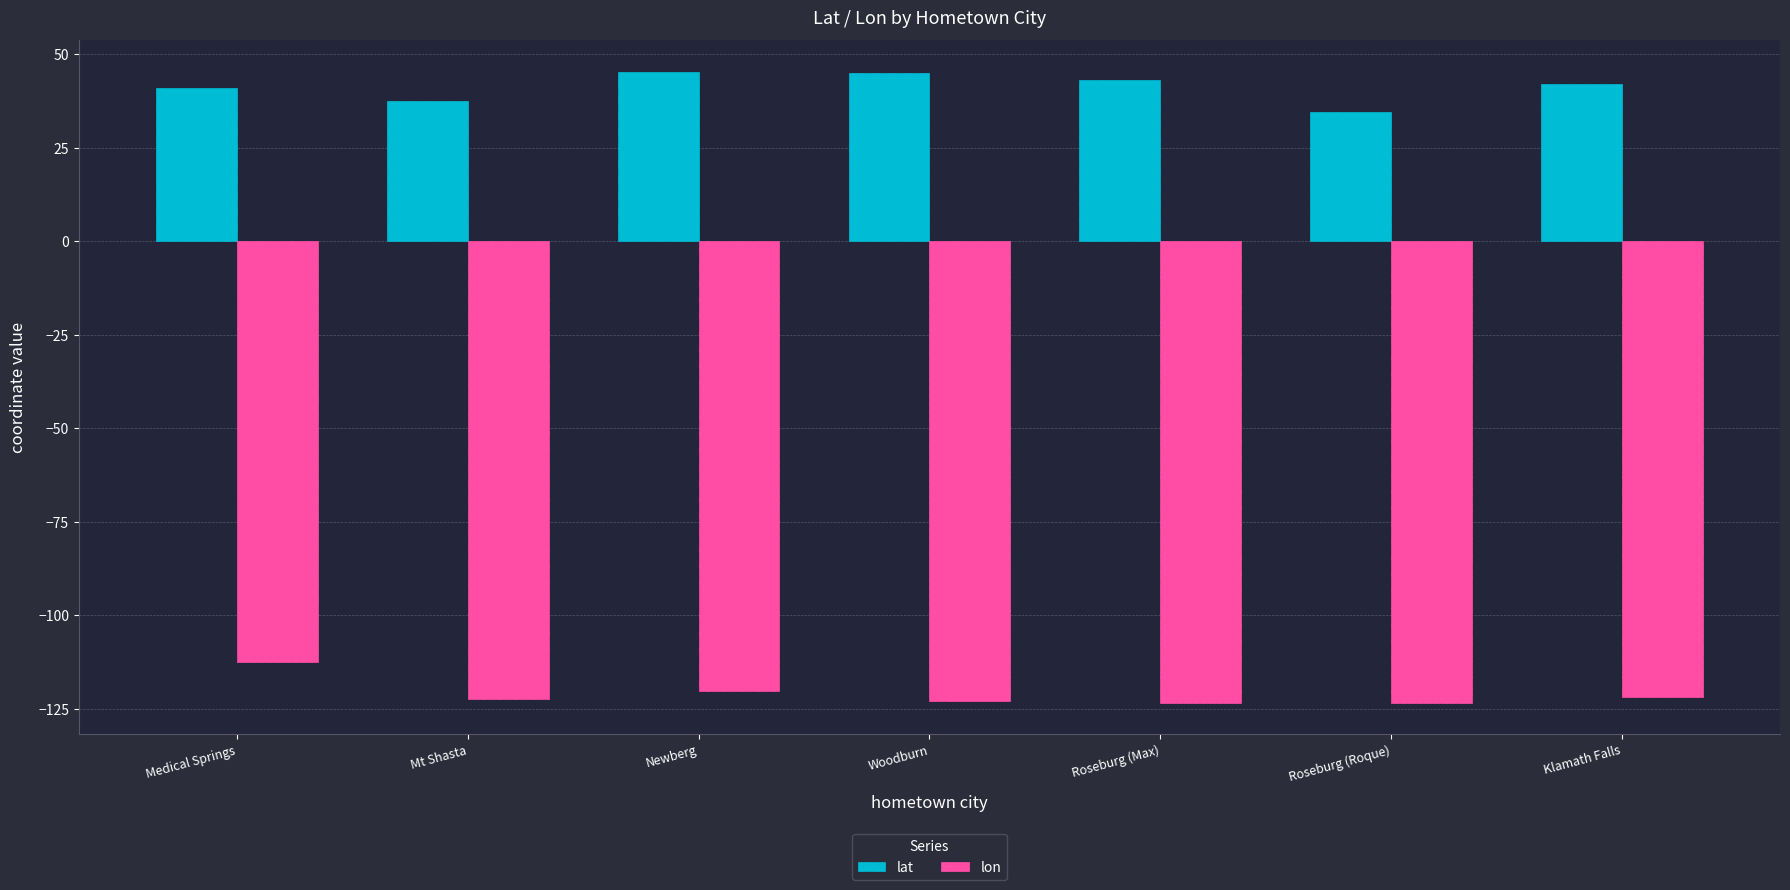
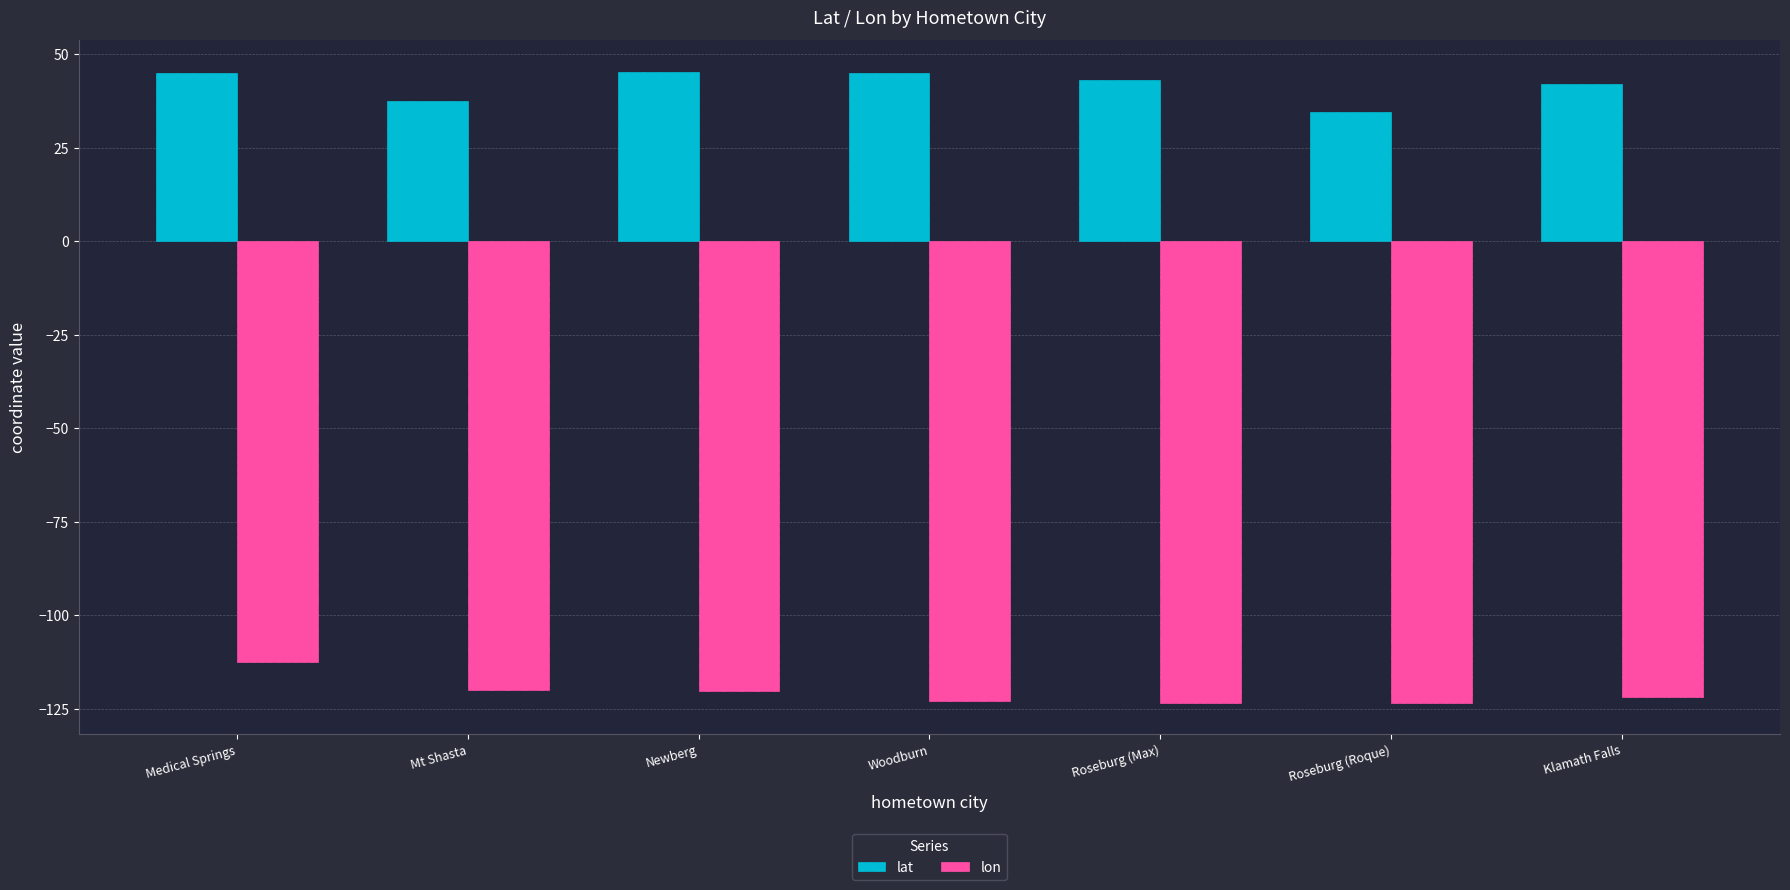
lat, Medical Springs: 41 -> 45
lon, Mt Shasta: -122 -> -120
